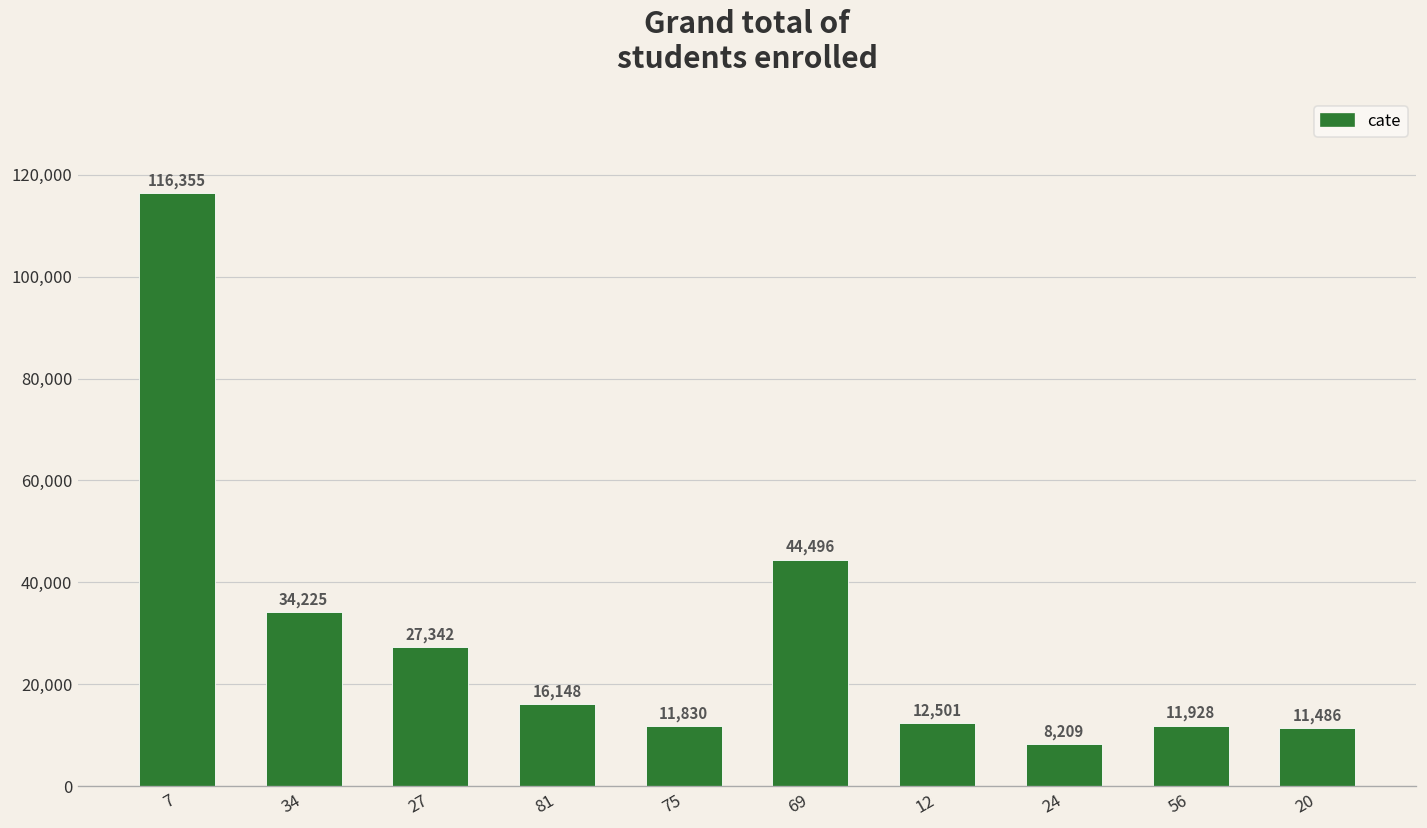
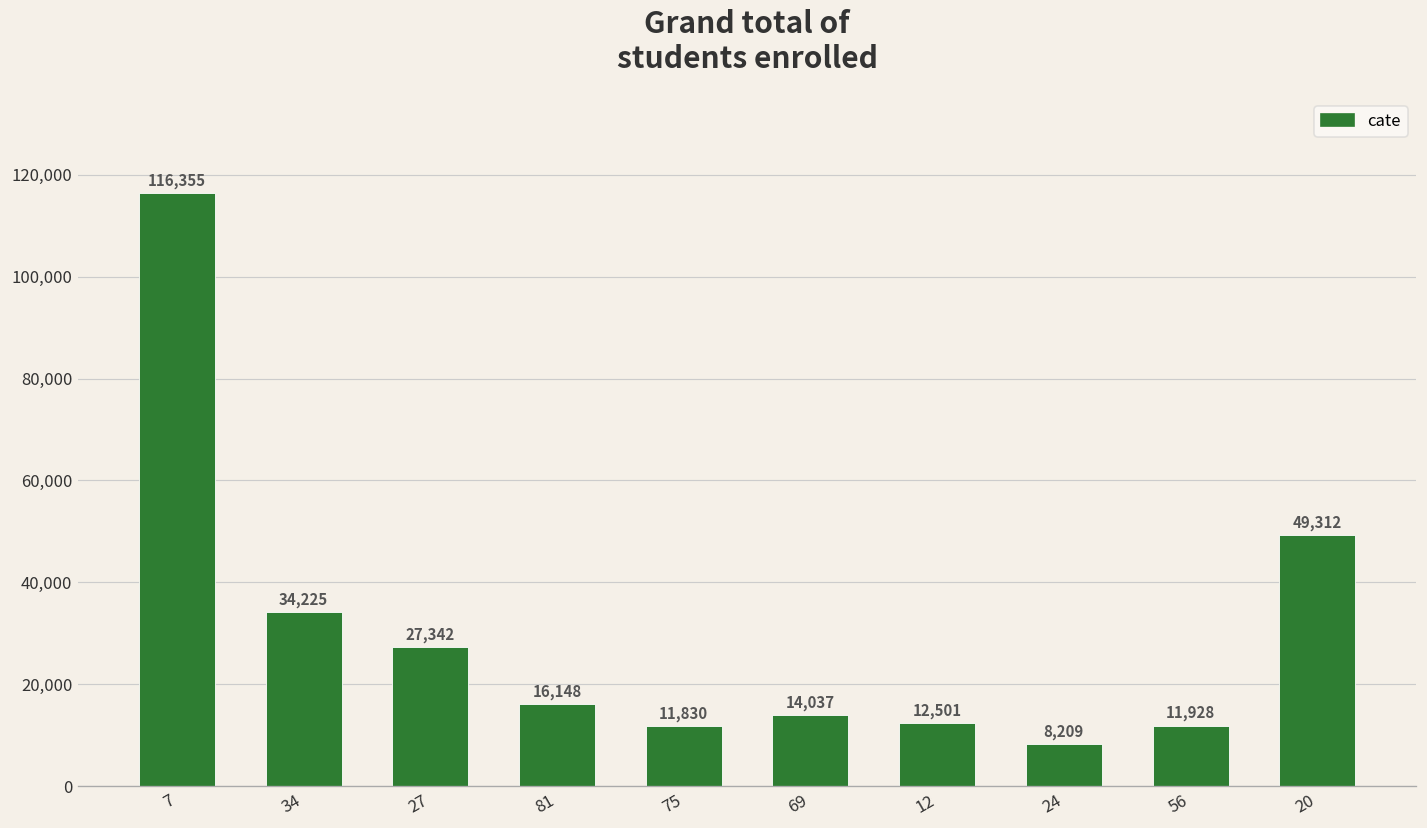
69: 44,496 -> 14,037
20: 11,486 -> 49,312
